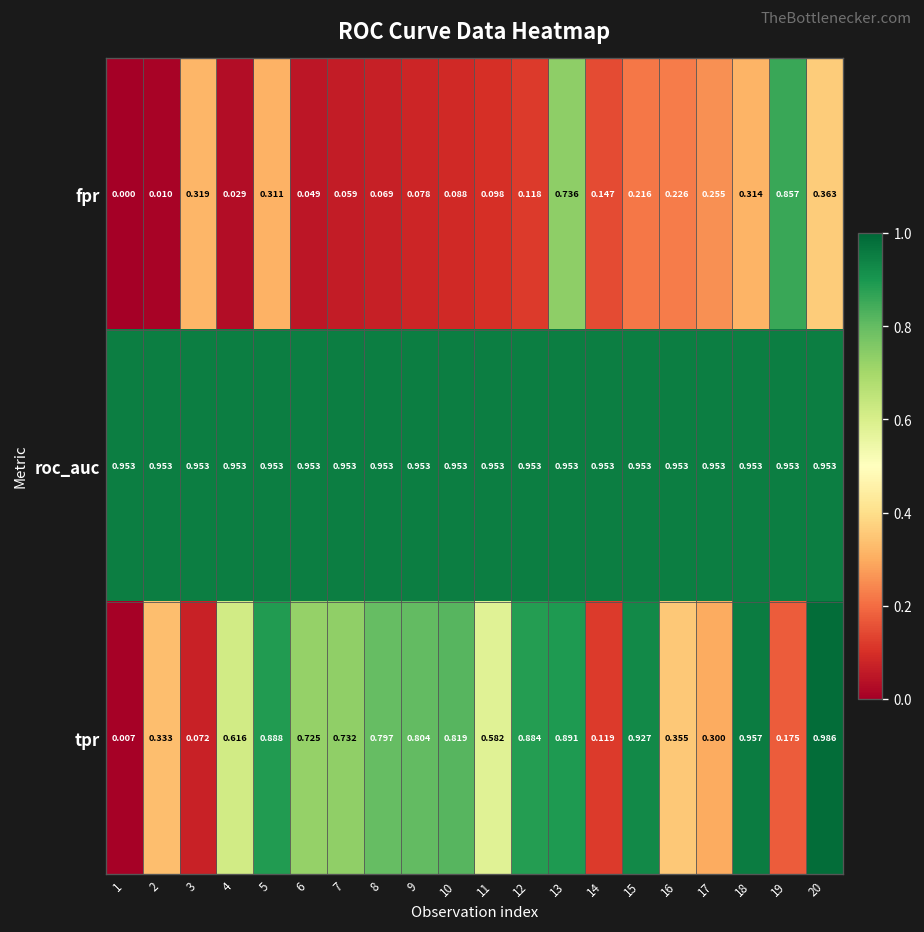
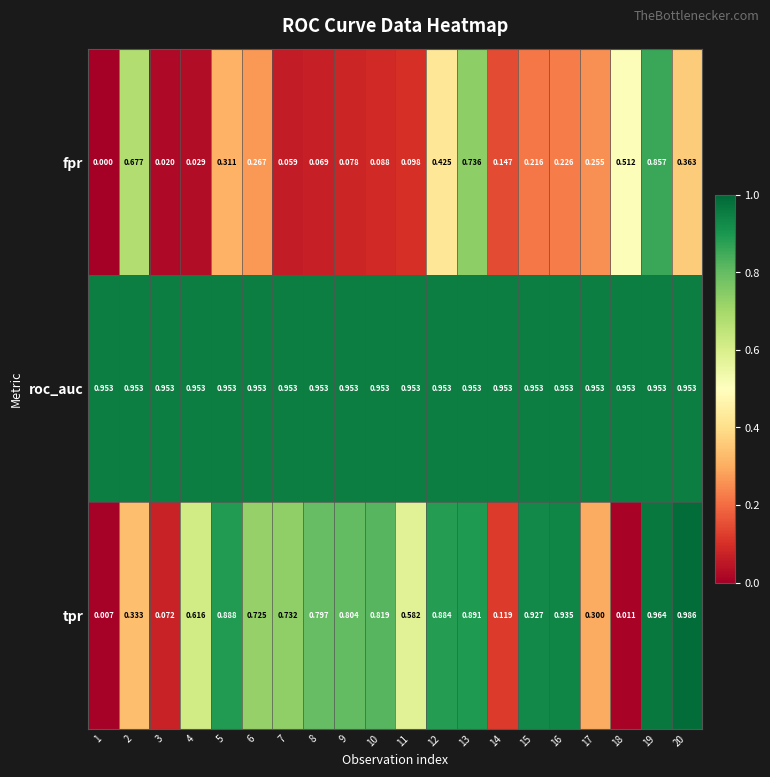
fpr, 2: 0.010 -> 0.677
fpr, 3: 0.319 -> 0.020
fpr, 6: 0.049 -> 0.267
fpr, 12: 0.118 -> 0.425
fpr, 18: 0.314 -> 0.512
tpr, 16: 0.355 -> 0.935
tpr, 18: 0.957 -> 0.011
tpr, 19: 0.175 -> 0.964
